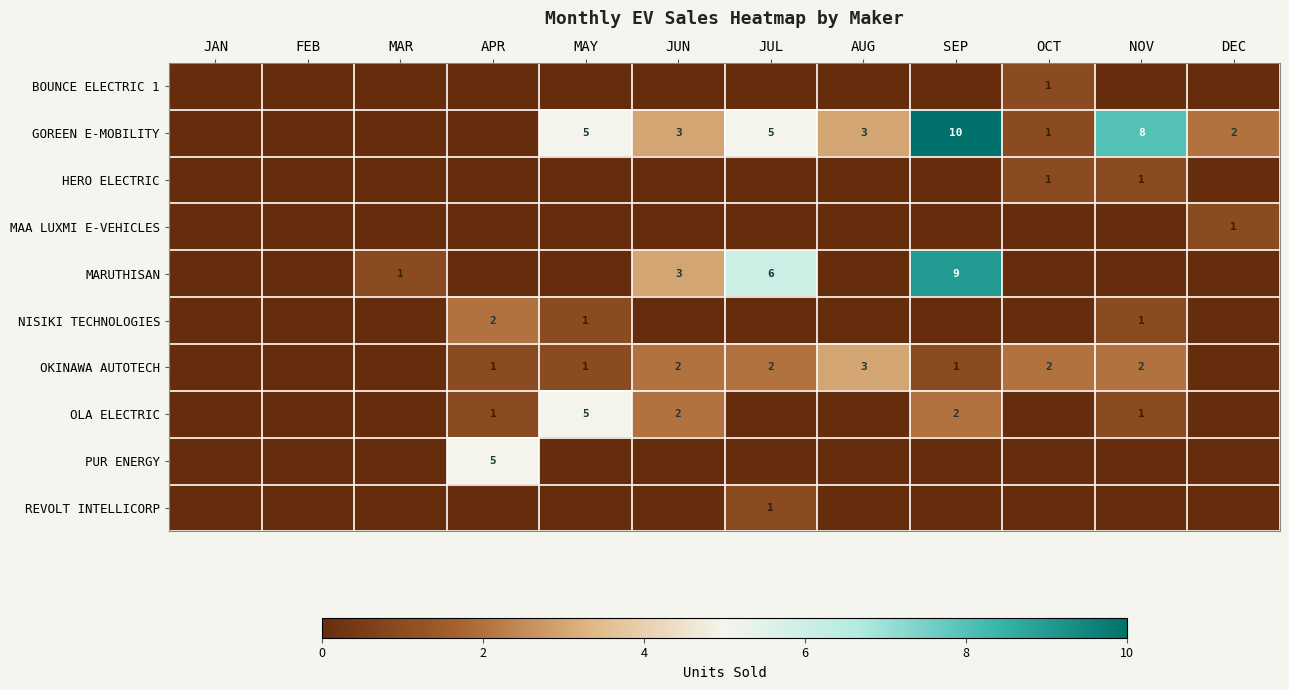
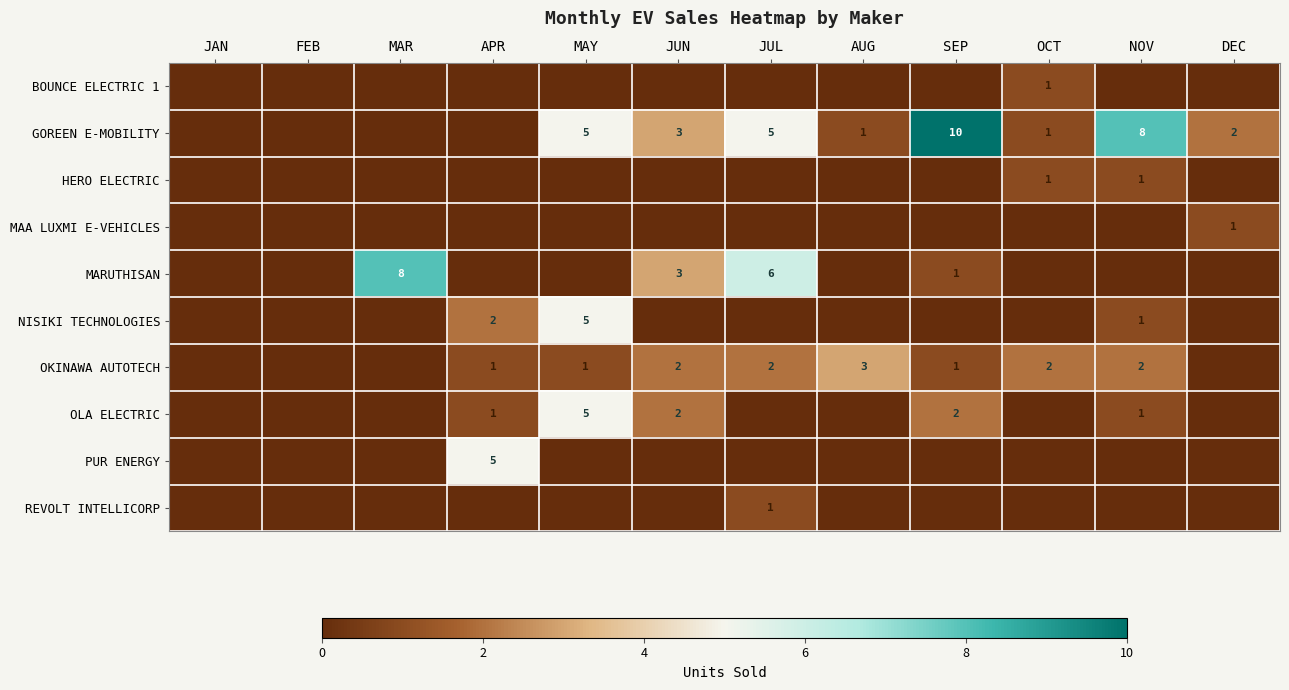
GOREEN E-MOBILITY, AUG: 3 -> 1
MARUTHISAN, MAR: 1 -> 8
MARUTHISAN, SEP: 9 -> 1
NISIKI TECHNOLOGIES, MAY: 1 -> 5
